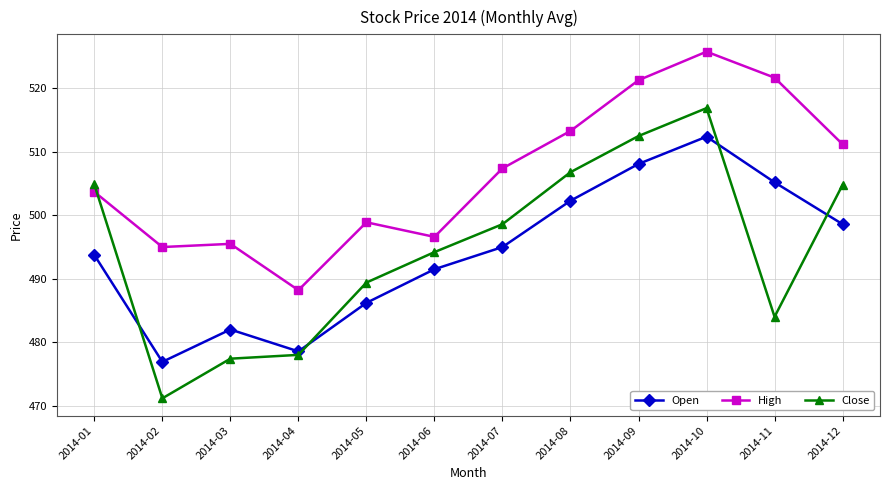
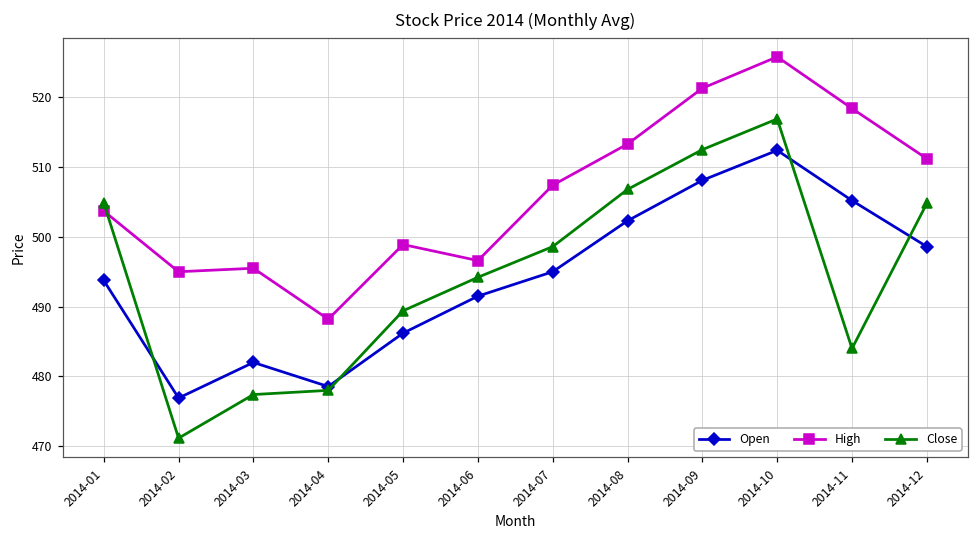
High, 2014-11: 522 -> 518
